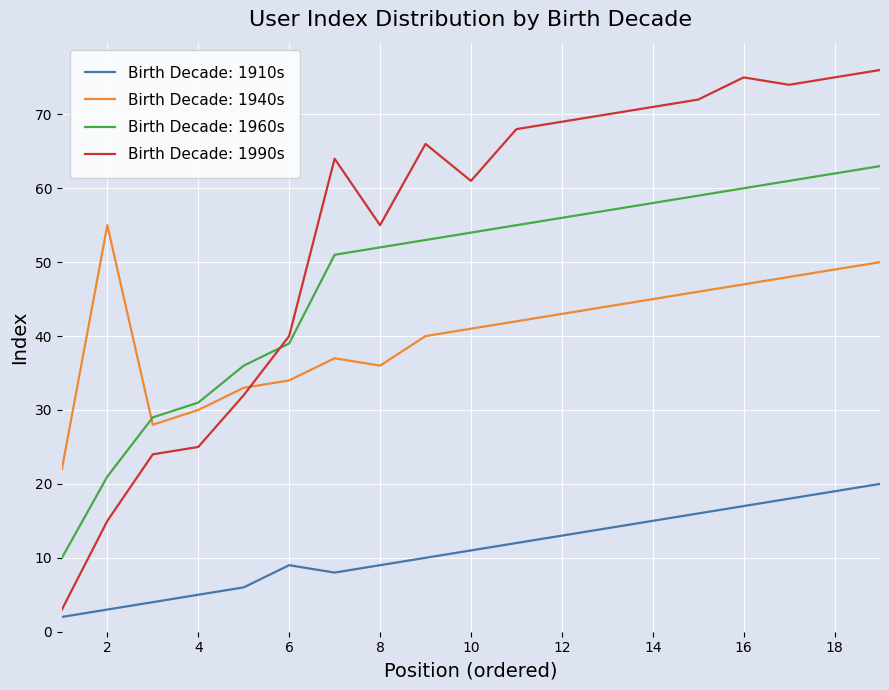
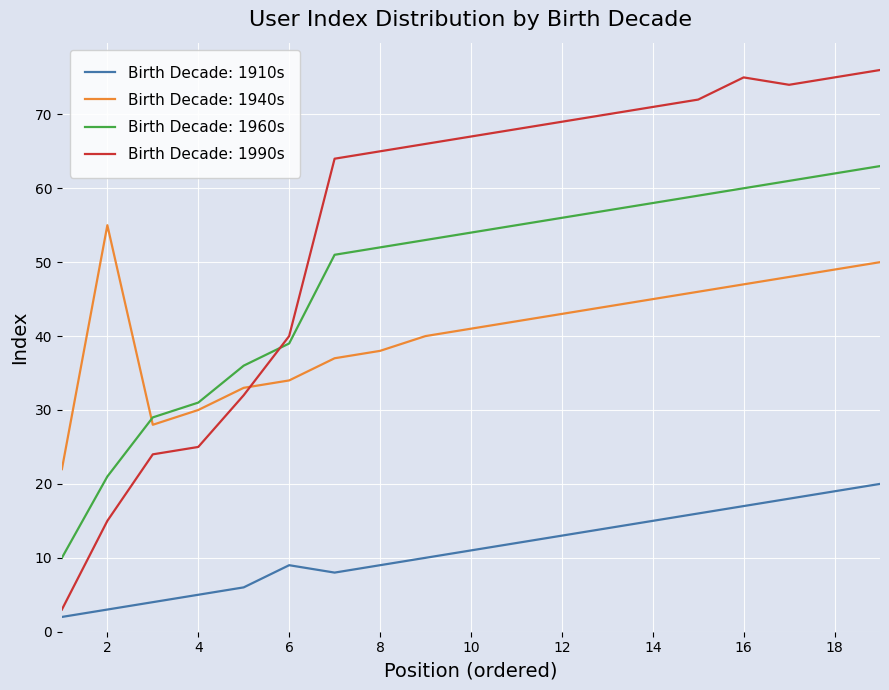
Birth Decade: 1940s, 8: 36 -> 38
Birth Decade: 1990s, 8: 55 -> 65
Birth Decade: 1990s, 10: 61 -> 67
